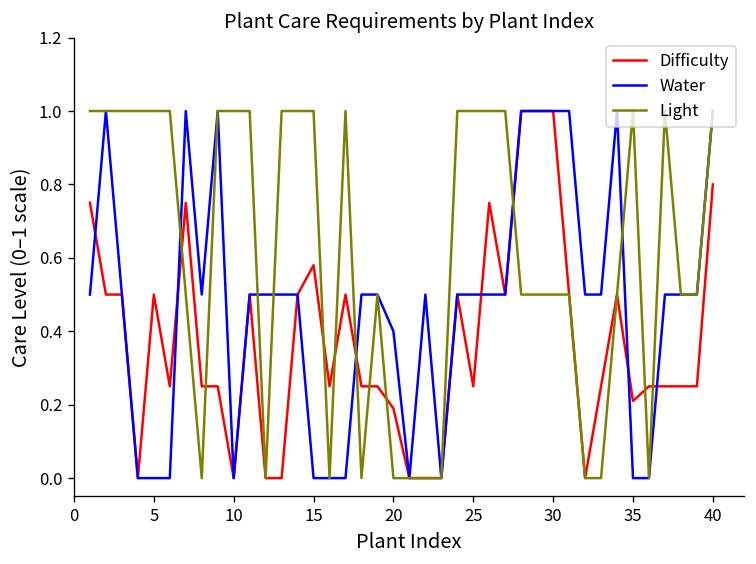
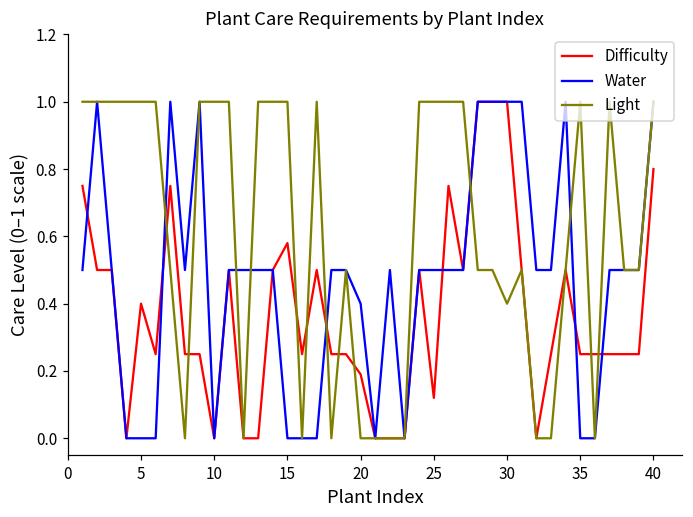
Difficulty, 5: 0.5 -> 0.4
Difficulty, 25: 0.25 -> 0.12
Light, 30: 0.5 -> 0.4
Difficulty, 35: 0.21 -> 0.25
